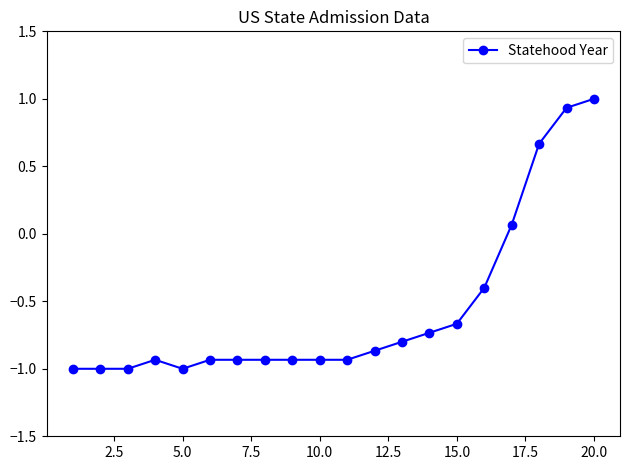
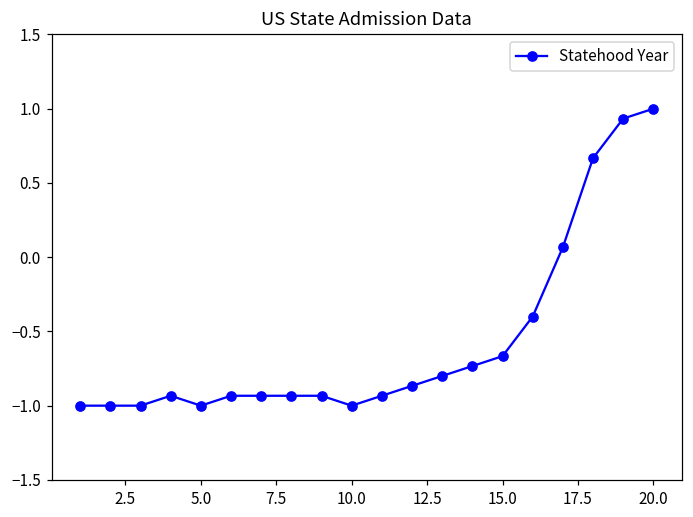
10.0: -0.93 -> -1.00
